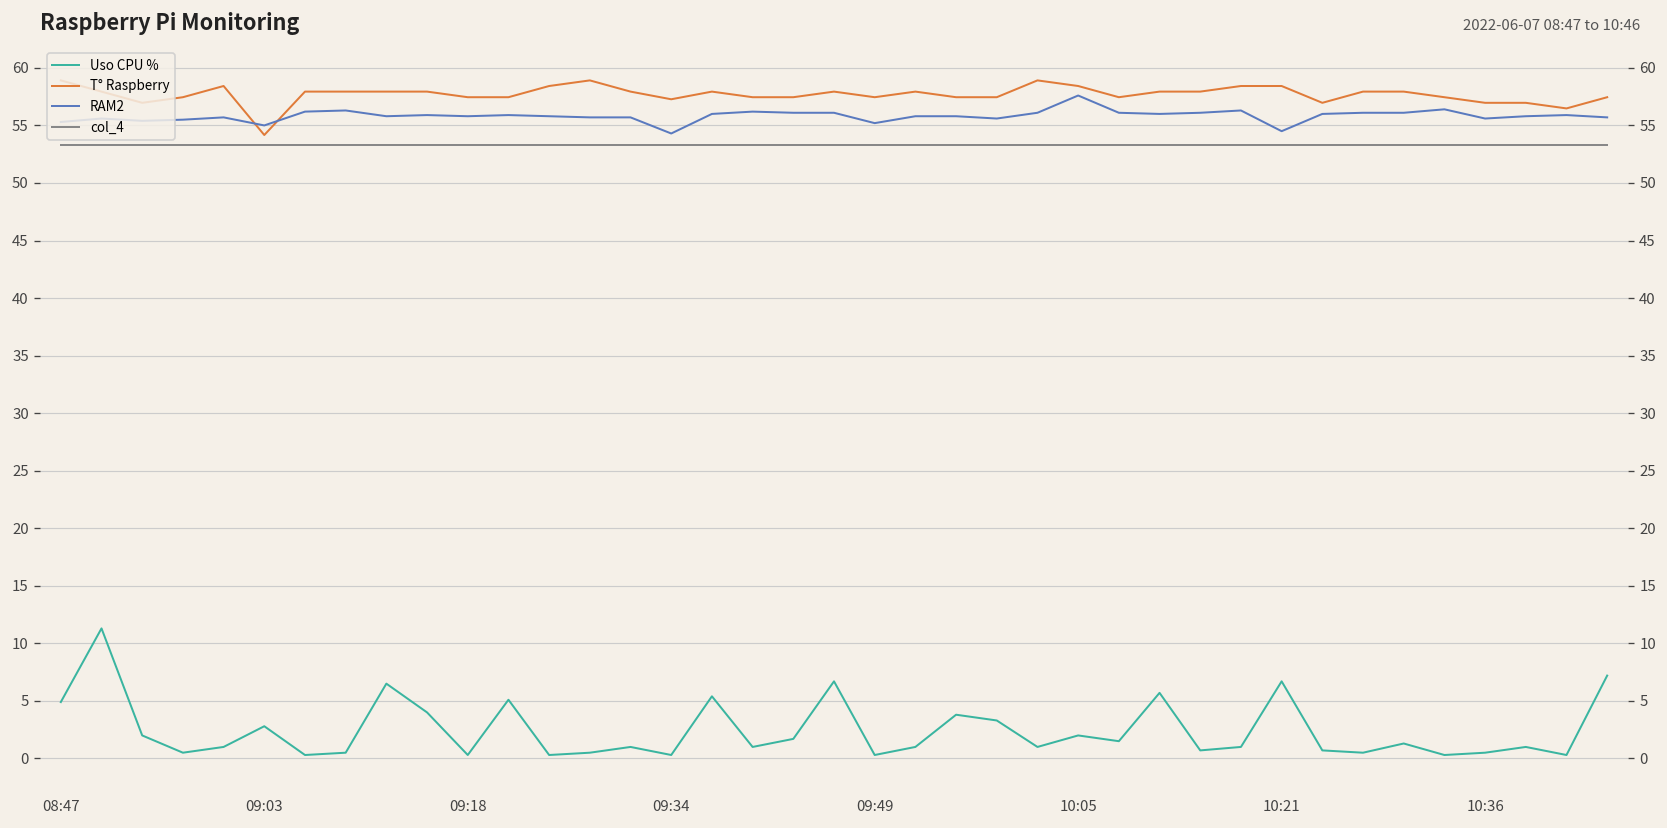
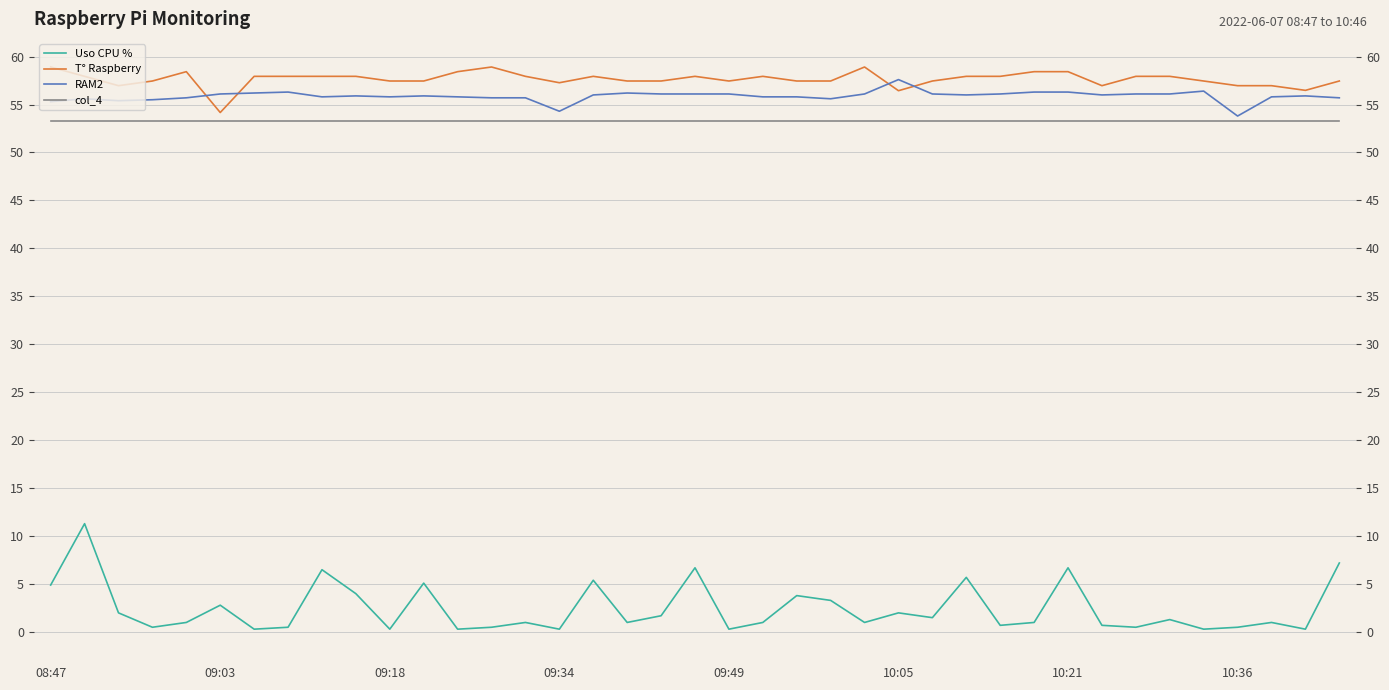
RAM2, 09:03: 55 -> 56
RAM2, 09:49: 55 -> 56
T° Raspberry, 10:05: 58 -> 56
RAM2, 10:21: 55 -> 56
RAM2, 10:36: 56 -> 54
